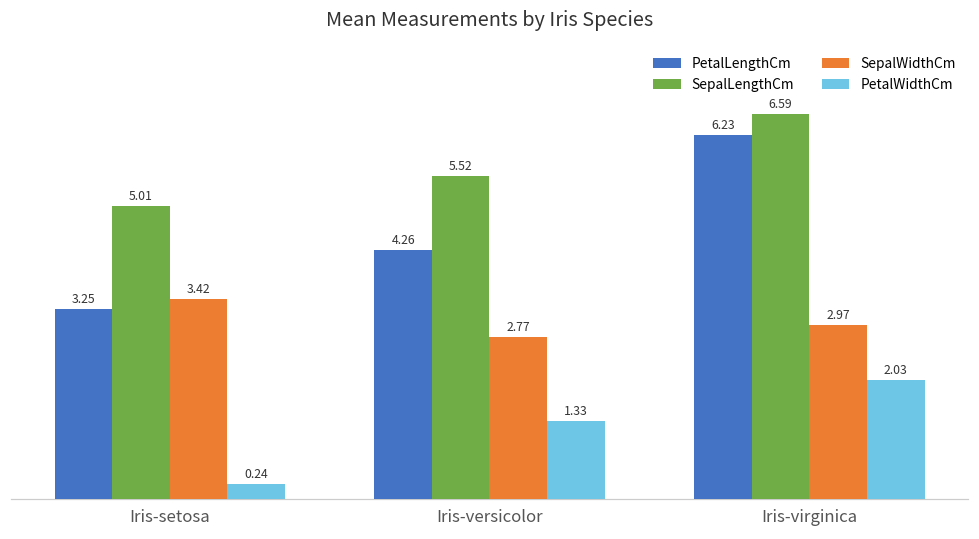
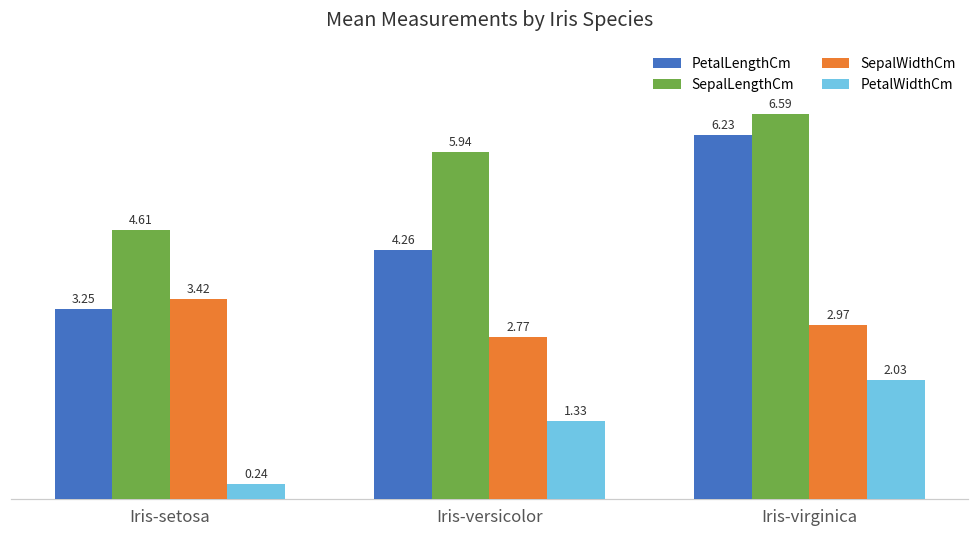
SepalLengthCm, Iris-setosa: 5.01 -> 4.61
SepalLengthCm, Iris-versicolor: 5.52 -> 5.94
